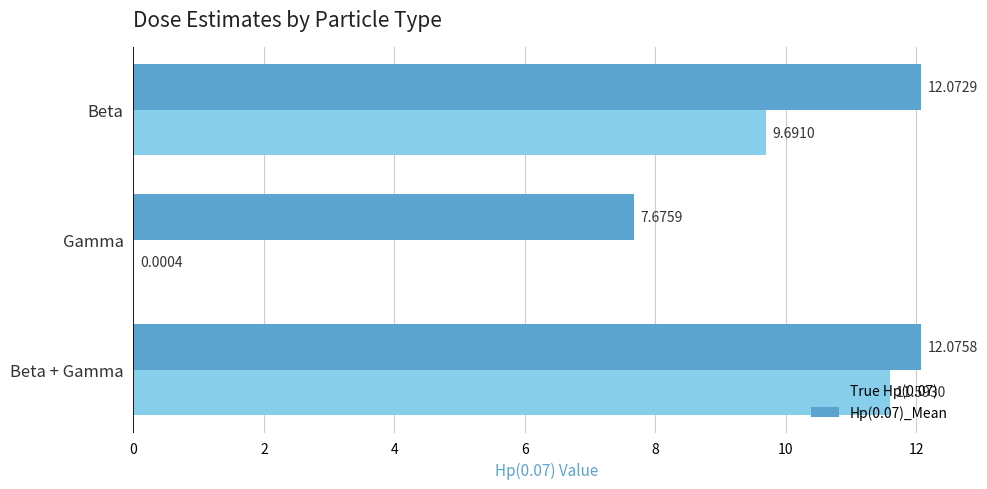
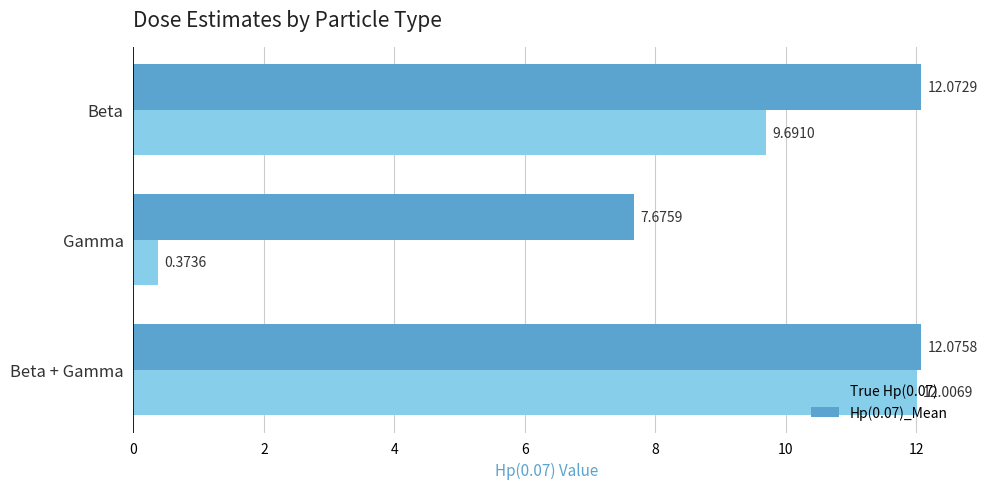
True Hp(0.07), Gamma: 0.0004 -> 0.3736
True Hp(0.07), Beta + Gamma: 11.5930 -> 12.0069
